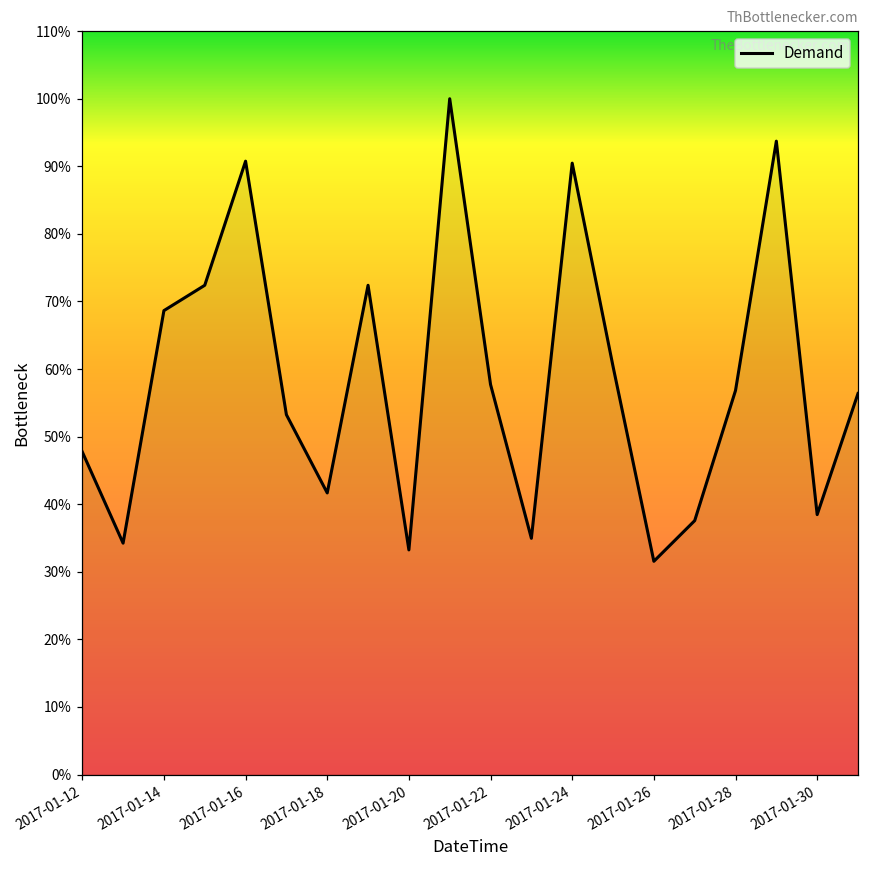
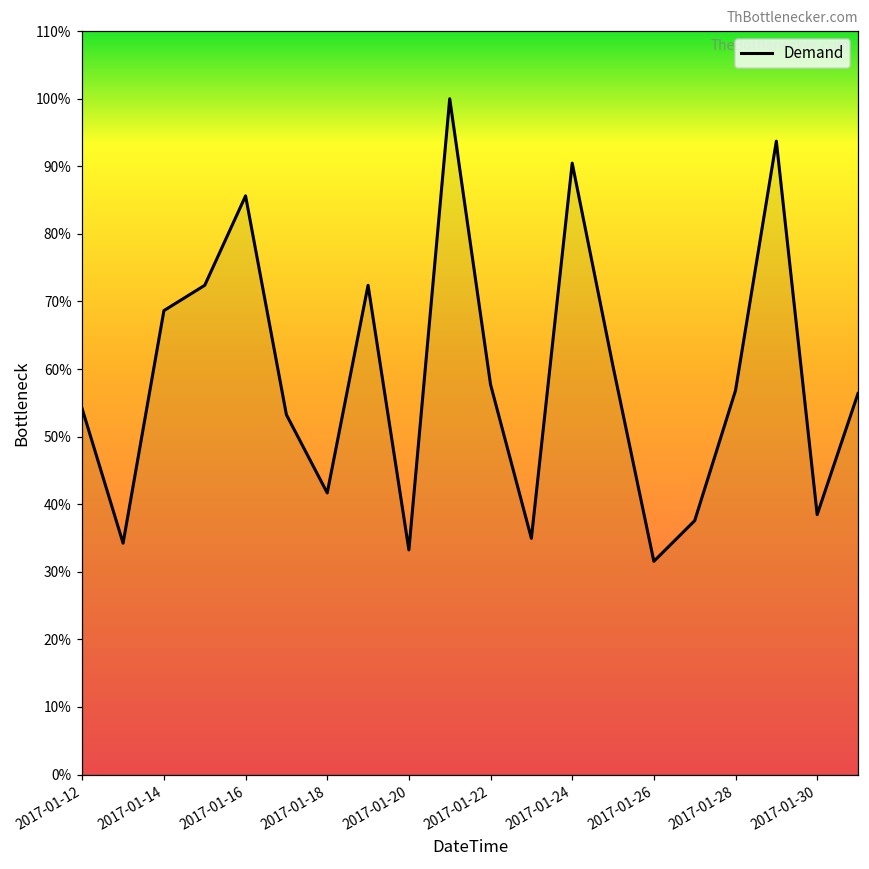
2017-01-12: 48% -> 54%
2017-01-16: 91% -> 86%
